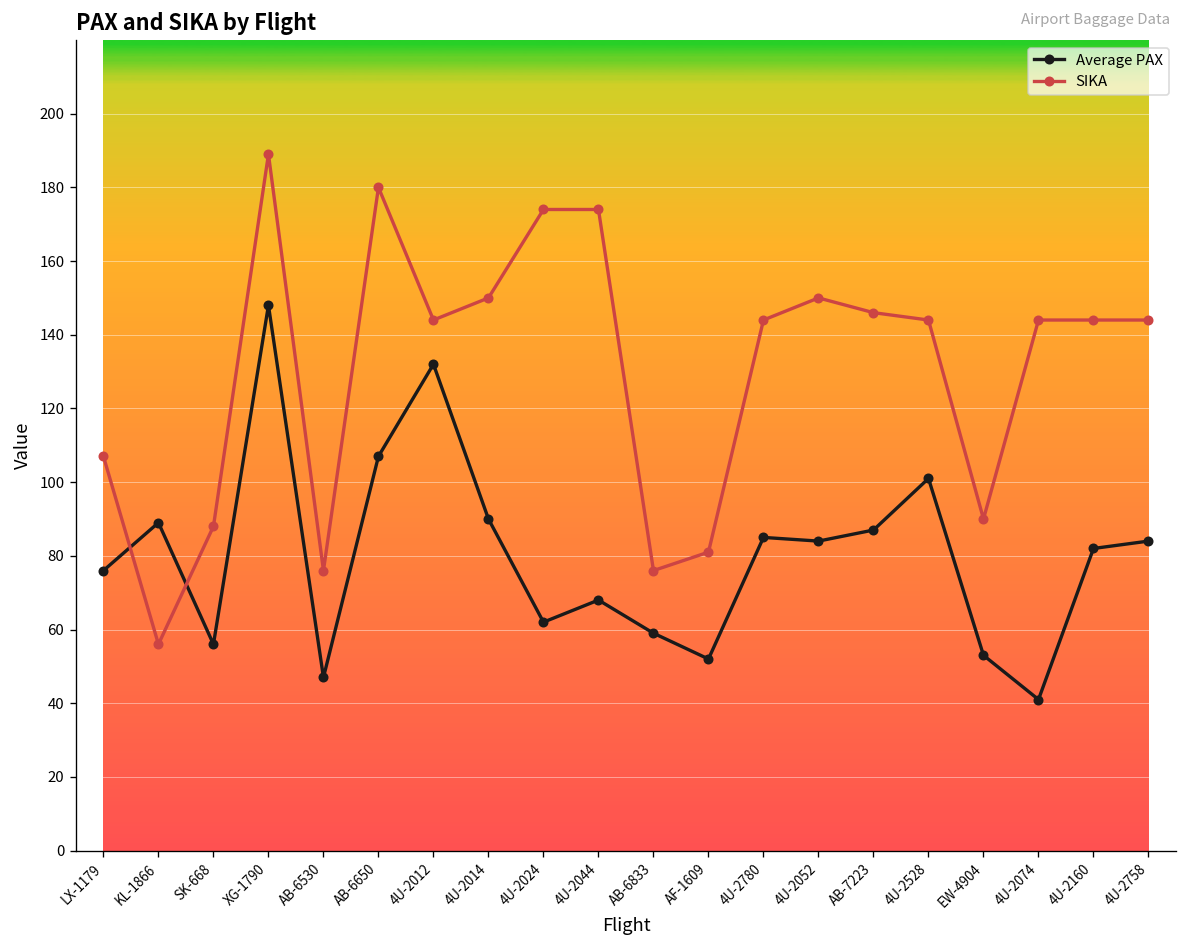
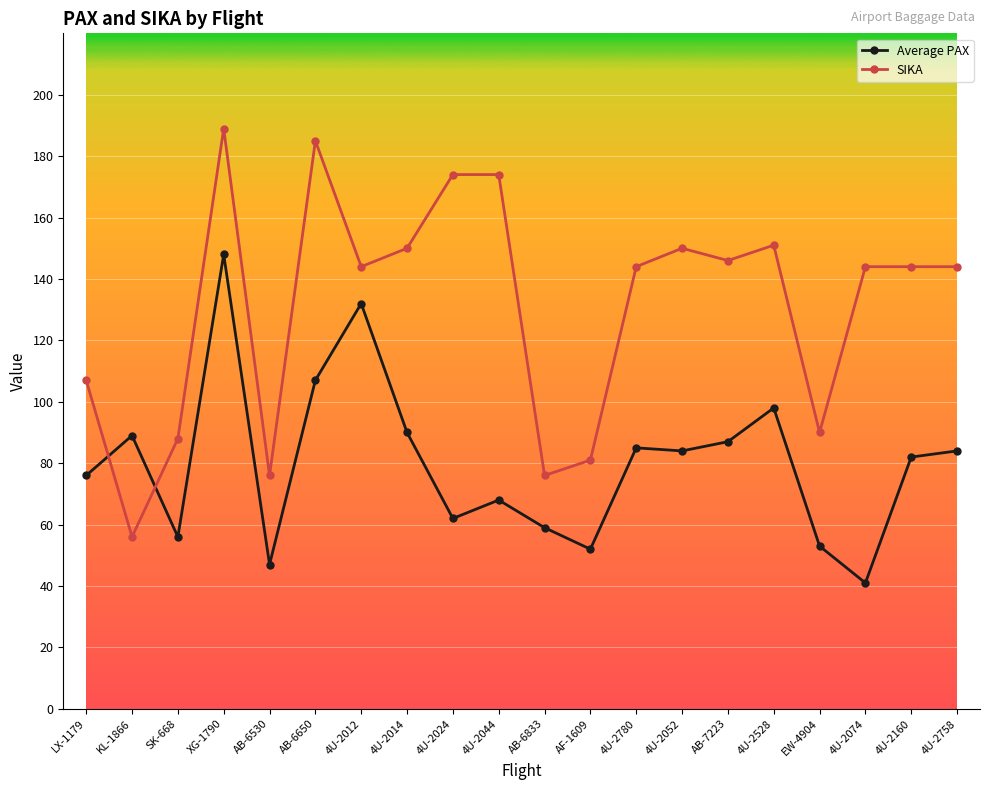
SIKA, AB-6650: 180 -> 185
Average PAX, 4U-2528: 101 -> 98
SIKA, 4U-2528: 144 -> 151
